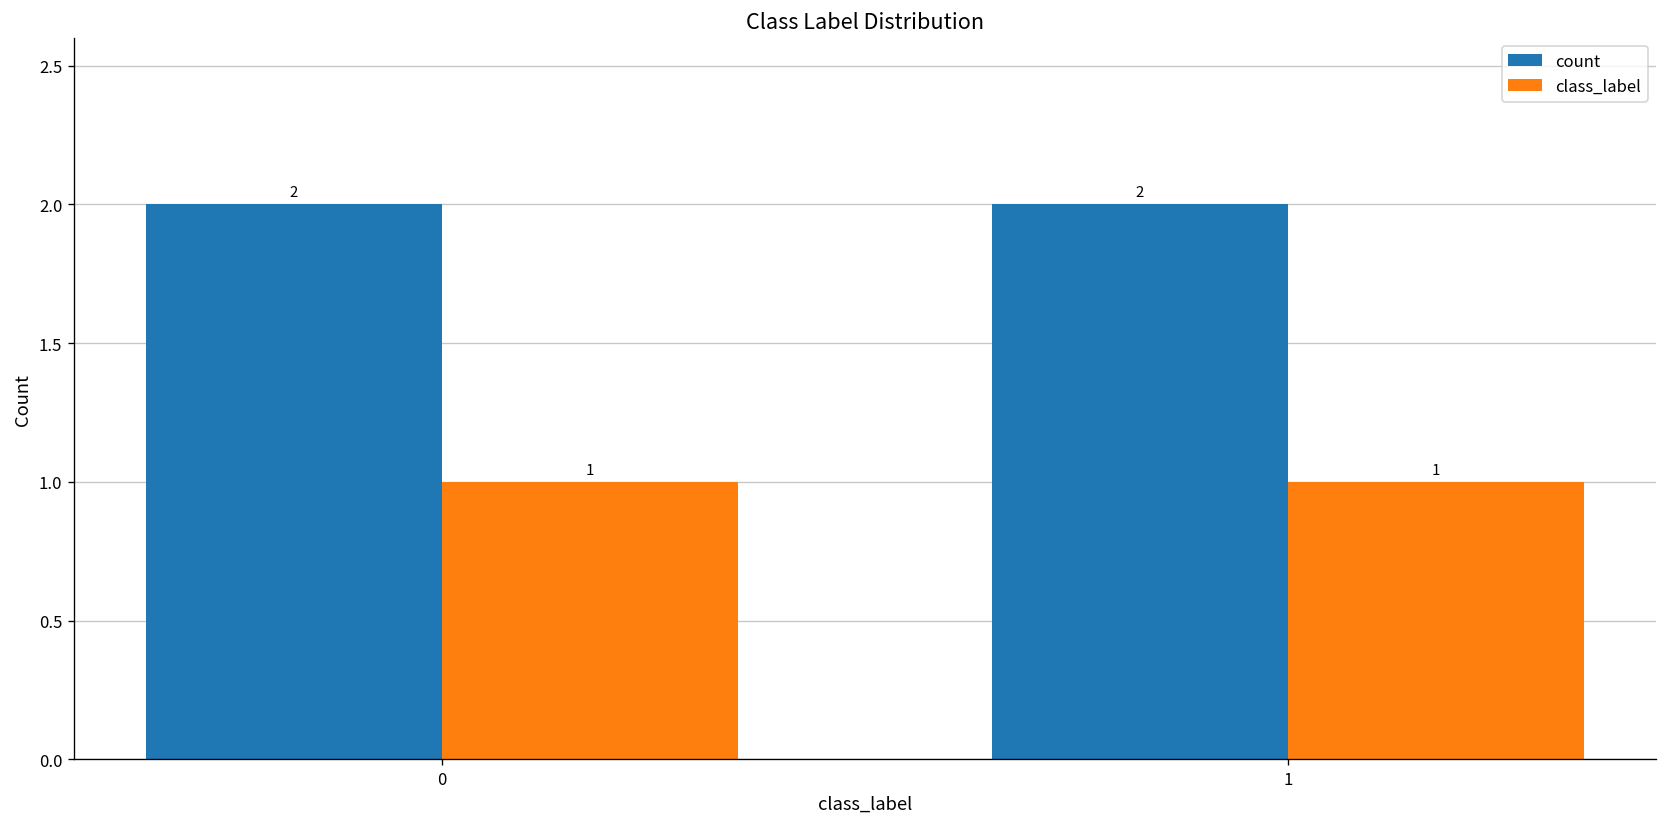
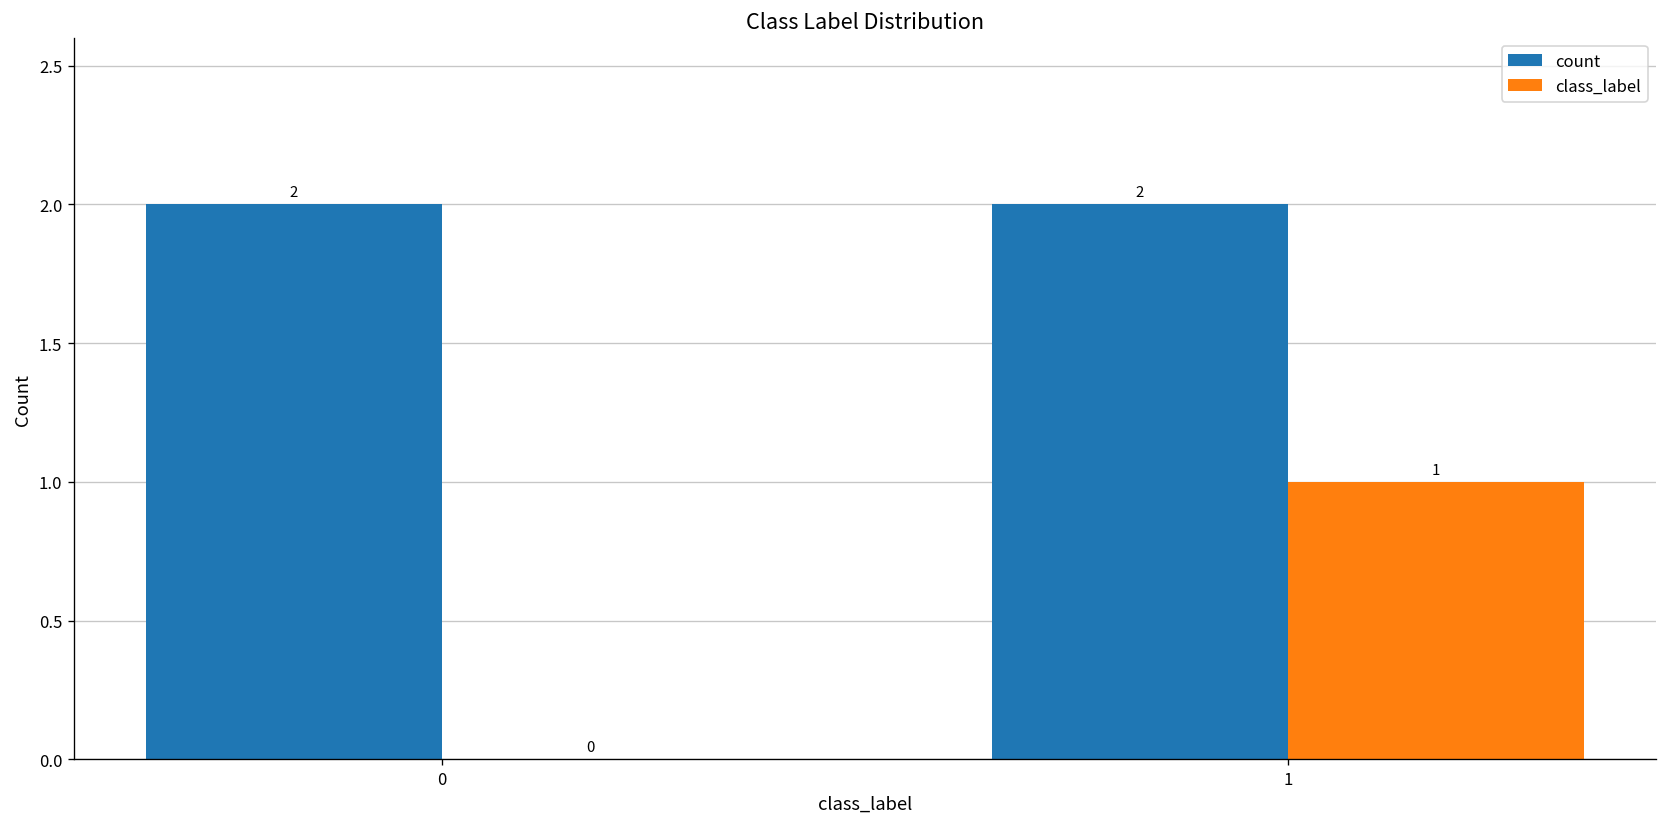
class_label, 0: 1 -> 0
